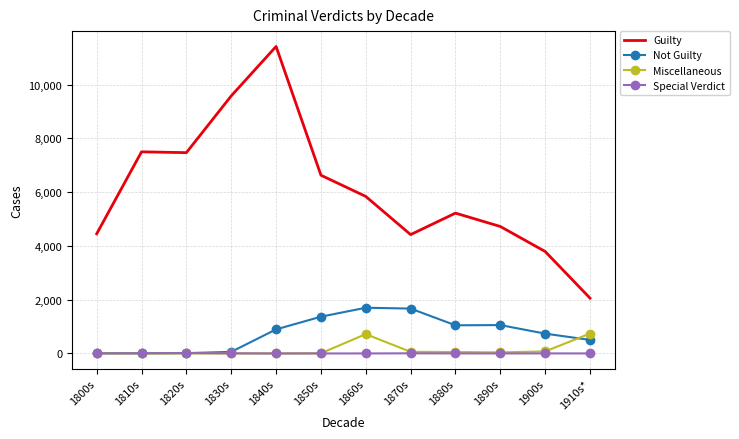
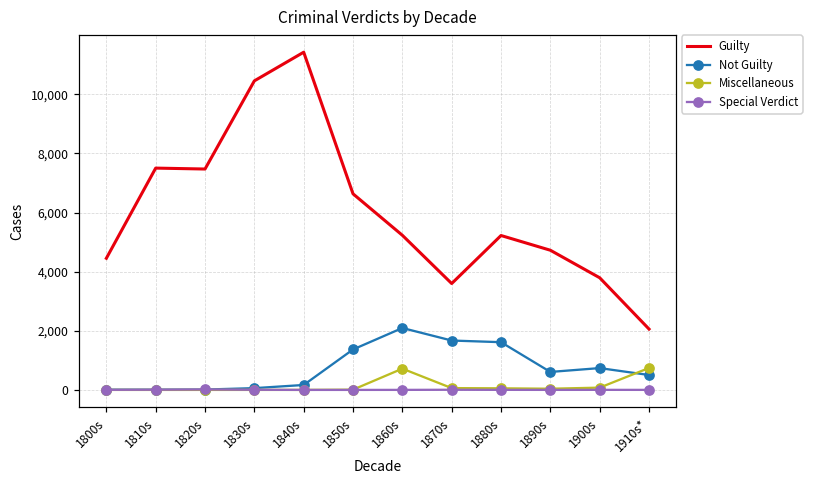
Guilty, 1830s: 9,600 -> 10,500
Not Guilty, 1840s: 900 -> 200
Guilty, 1860s: 5,800 -> 5,200
Not Guilty, 1860s: 1,700 -> 2,100
Guilty, 1870s: 4,400 -> 3,600
Not Guilty, 1880s: 1,000 -> 1,600
Not Guilty, 1890s: 1,100 -> 600
